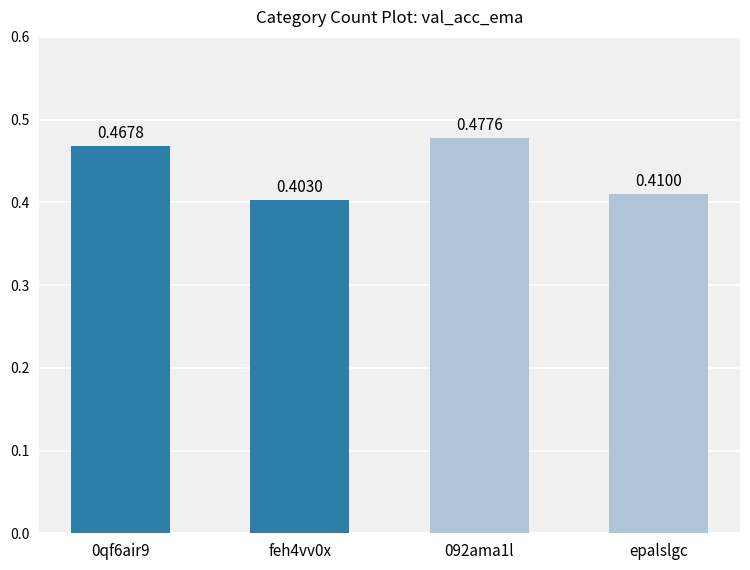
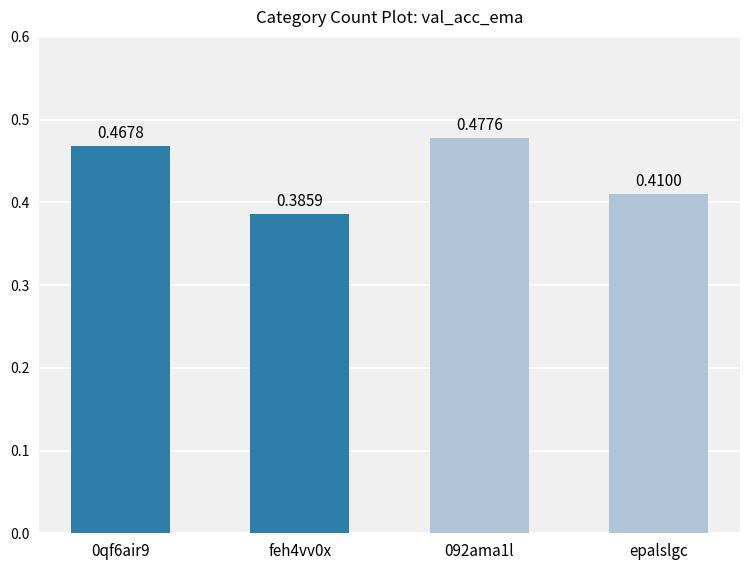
feh4vv0x: 0.4030 -> 0.3859
